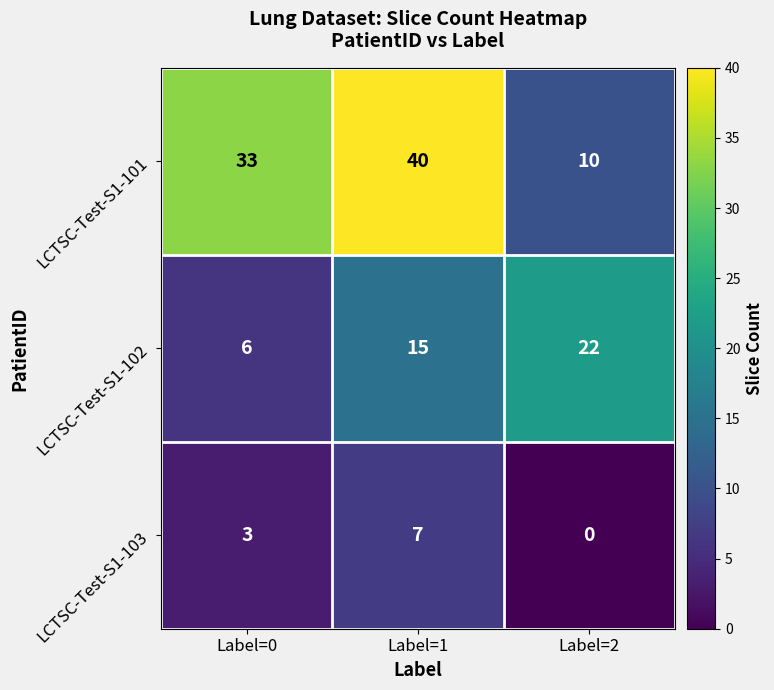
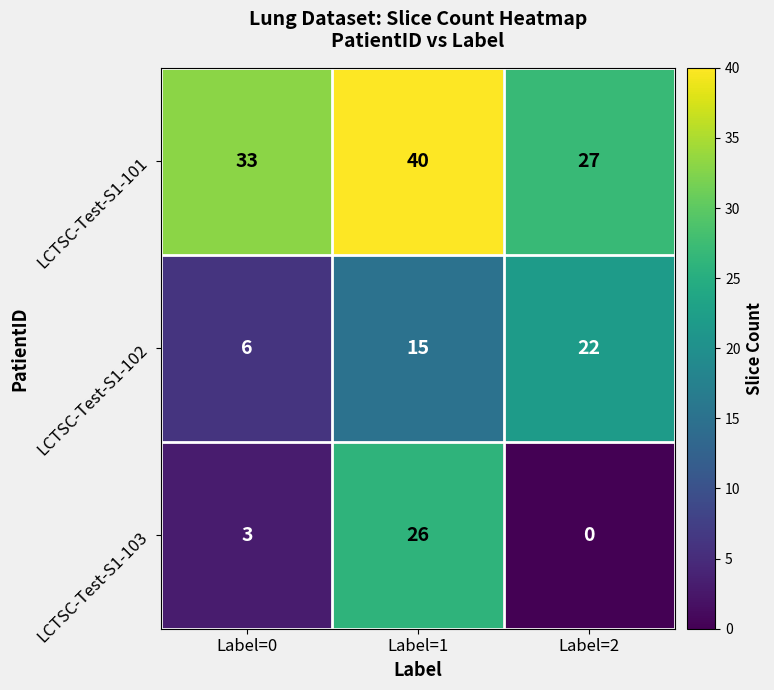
LCTSC-Test-S1-101, Label=2: 10 -> 27
LCTSC-Test-S1-103, Label=1: 7 -> 26
